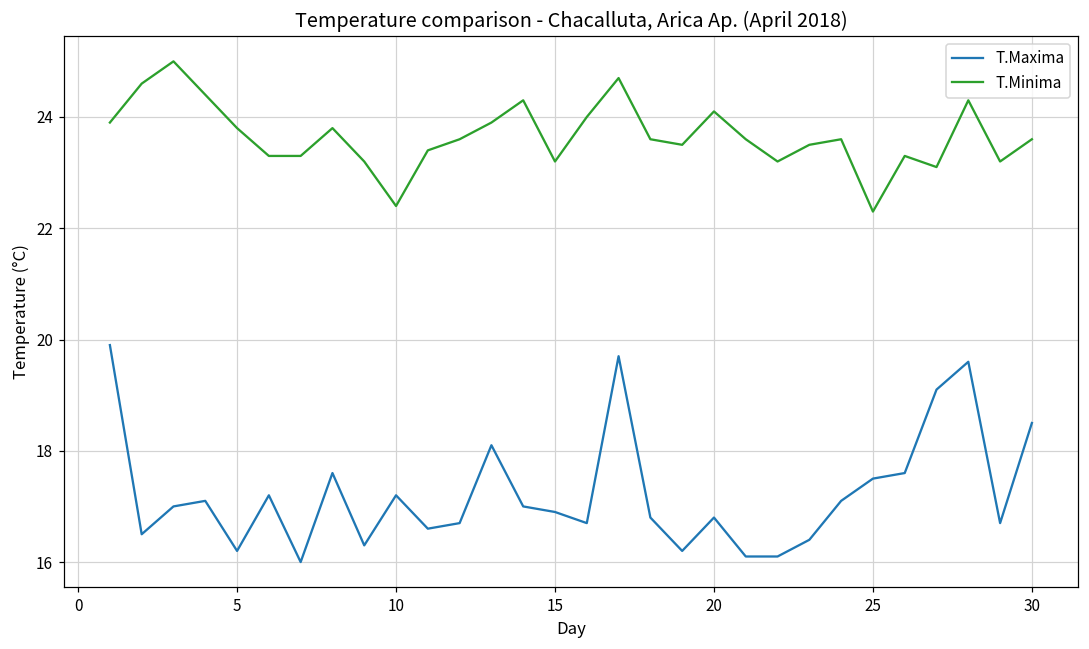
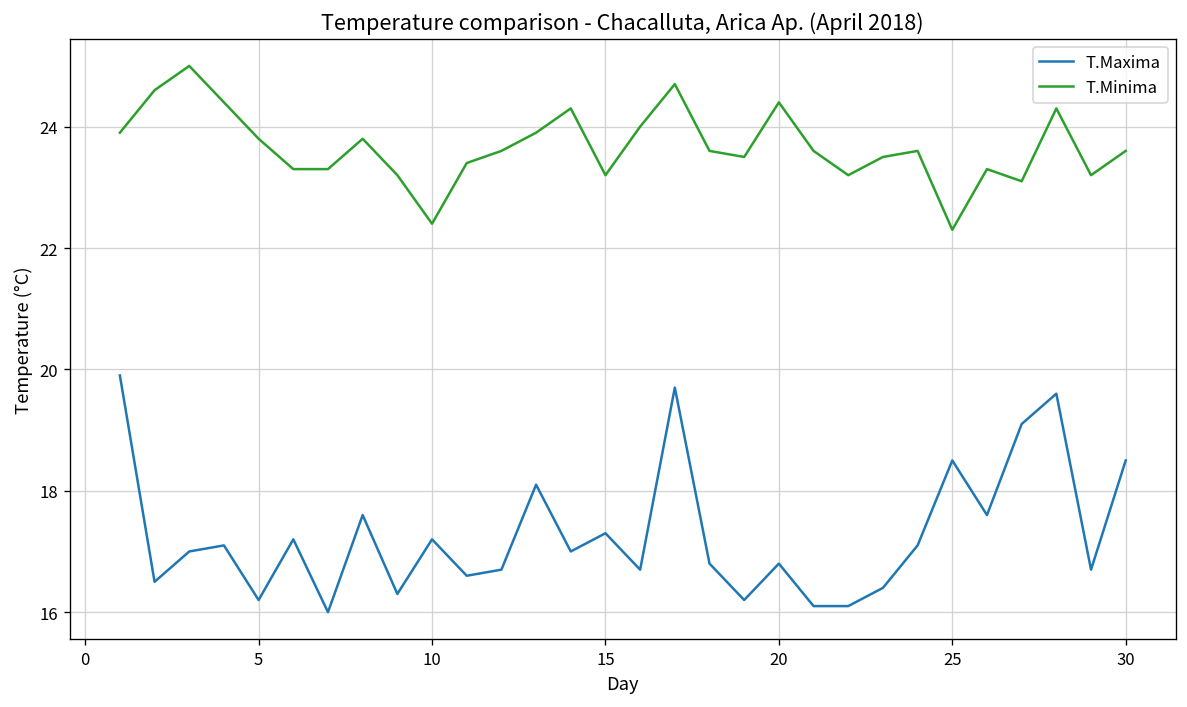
T.Maxima, 15: 16.9 -> 17.3
T.Minima, 20: 24.1 -> 24.4
T.Maxima, 25: 17.5 -> 18.5
